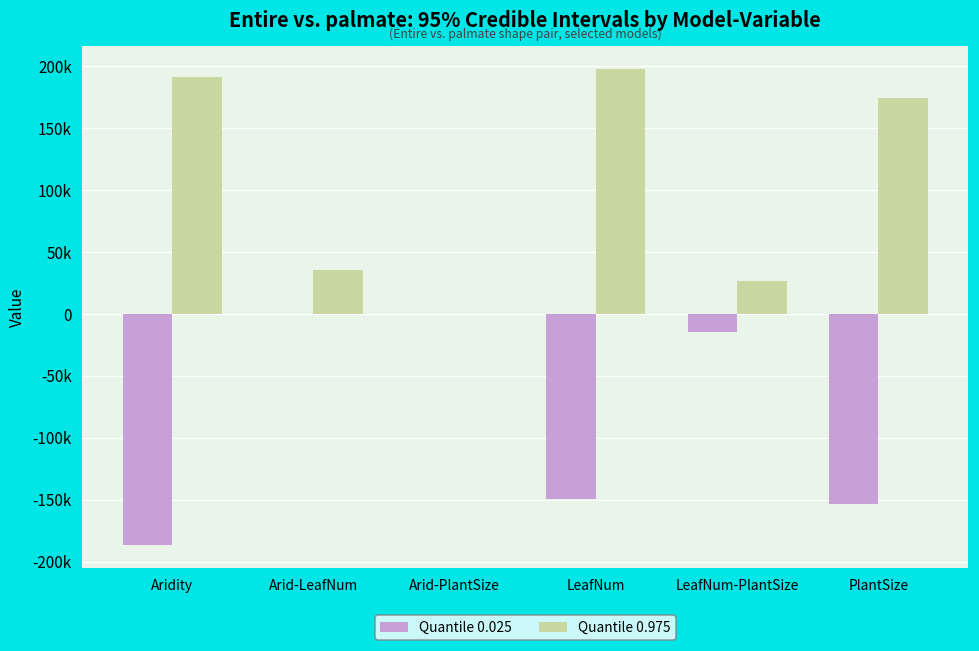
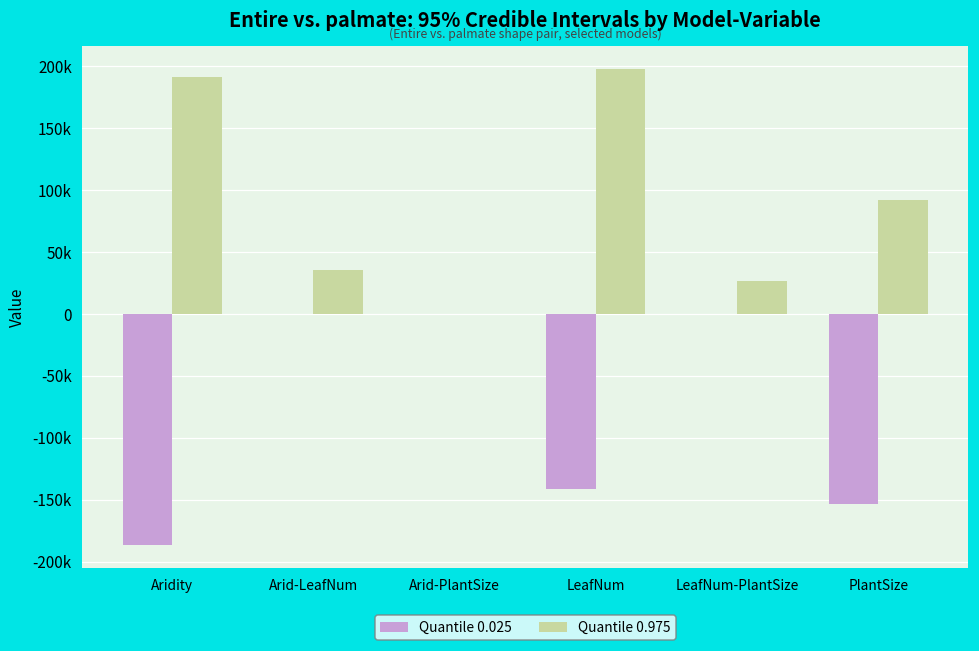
Quantile 0.025, LeafNum: -149000 -> -141000
Quantile 0.025, LeafNum-PlantSize: -14000 -> 0
Quantile 0.975, PlantSize: 175000 -> 92000
